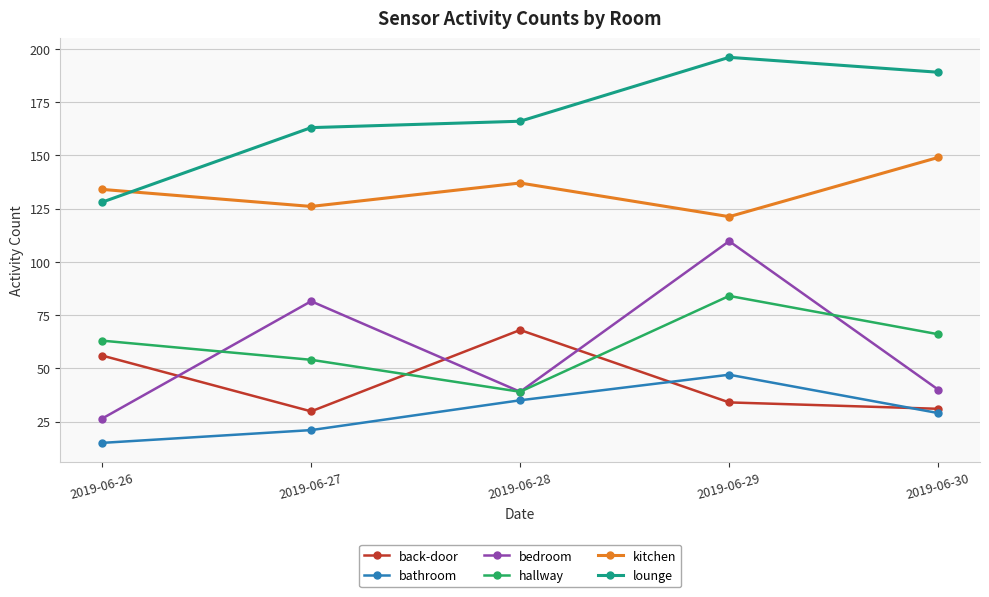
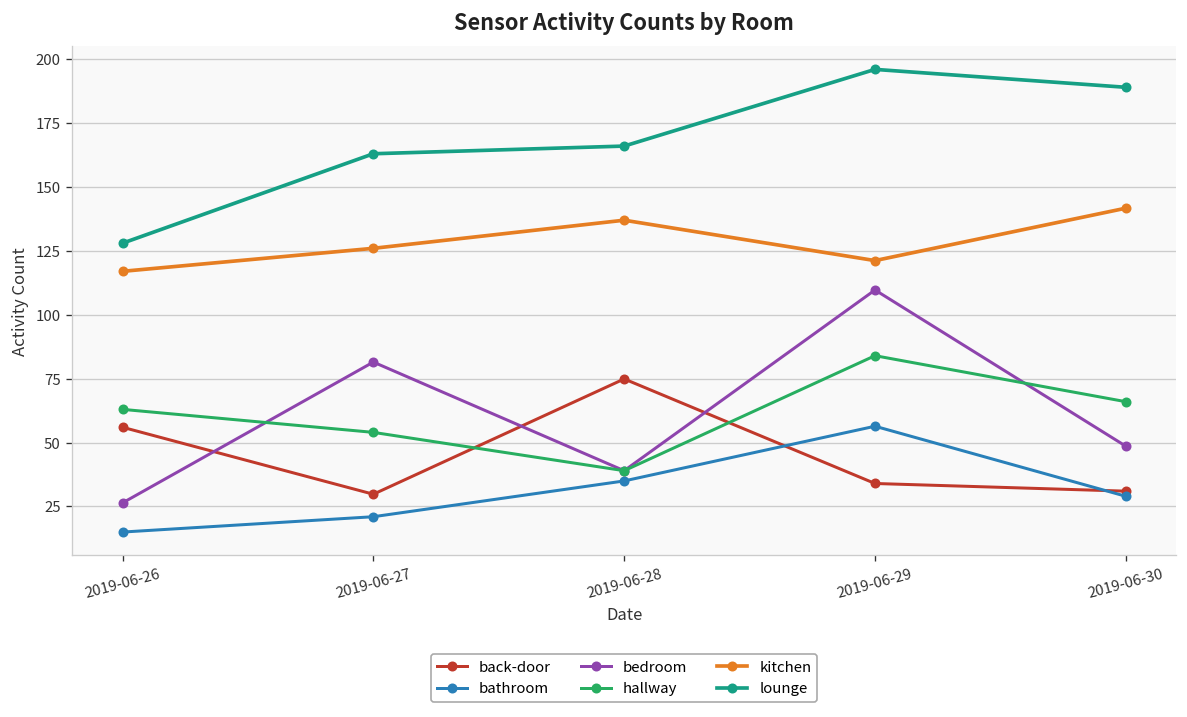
kitchen, 2019-06-26: 134 -> 117
back-door, 2019-06-28: 68 -> 75
bathroom, 2019-06-29: 47 -> 56
bedroom, 2019-06-30: 40 -> 49
kitchen, 2019-06-30: 149 -> 142
